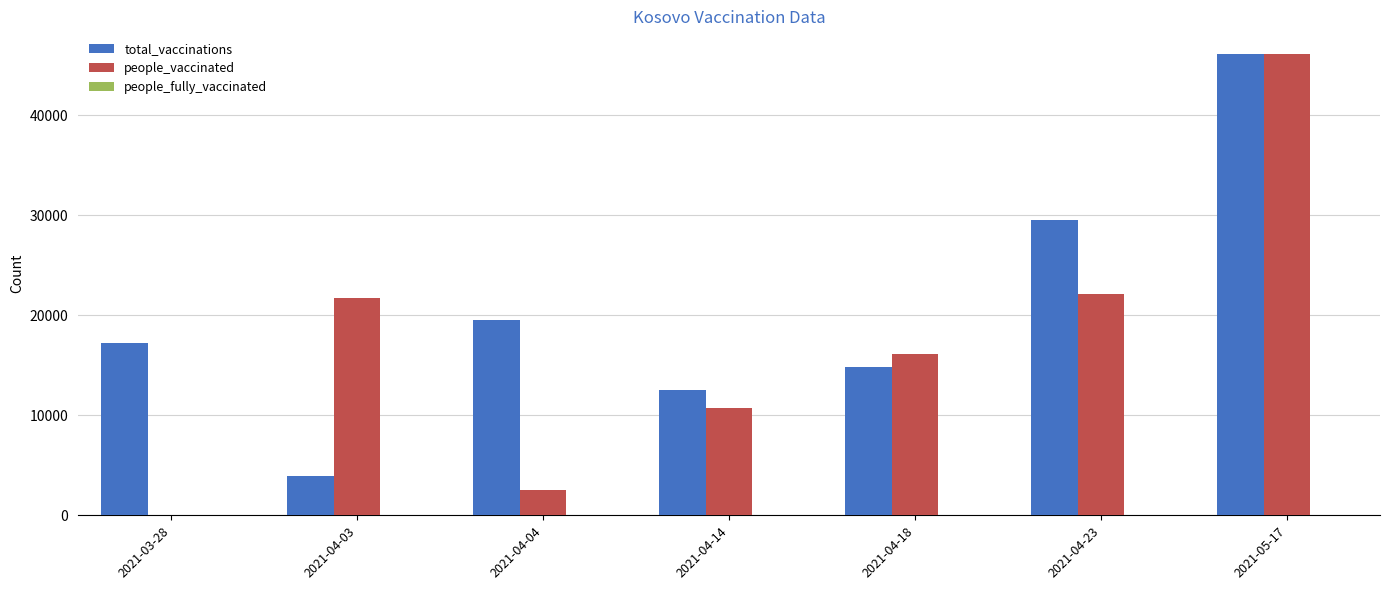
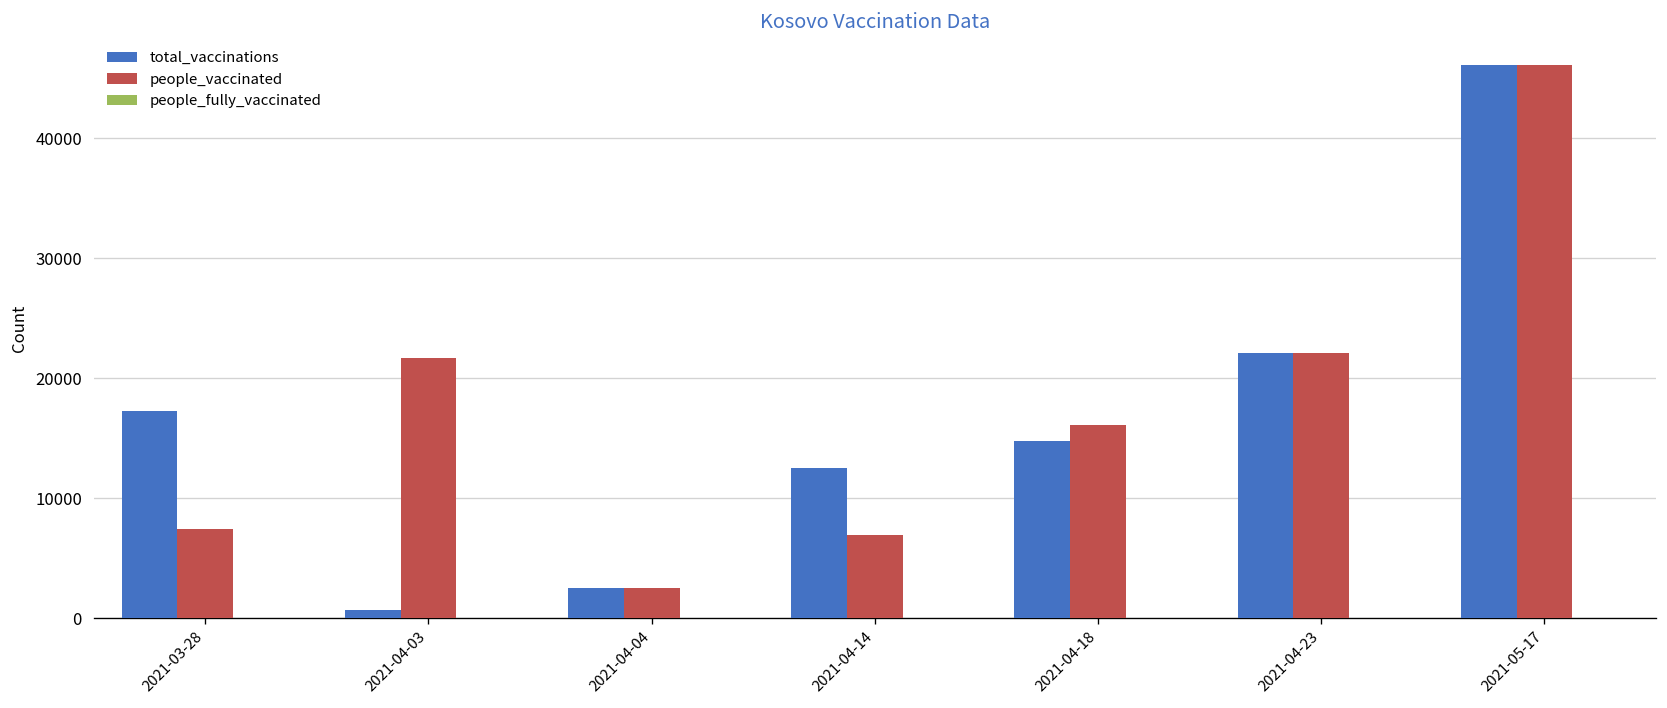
people_vaccinated, 2021-03-28: 0 -> 7000
total_vaccinations, 2021-04-03: 4000 -> 1000
total_vaccinations, 2021-04-04: 20000 -> 3000
people_vaccinated, 2021-04-14: 11000 -> 7000
total_vaccinations, 2021-04-23: 30000 -> 22000
